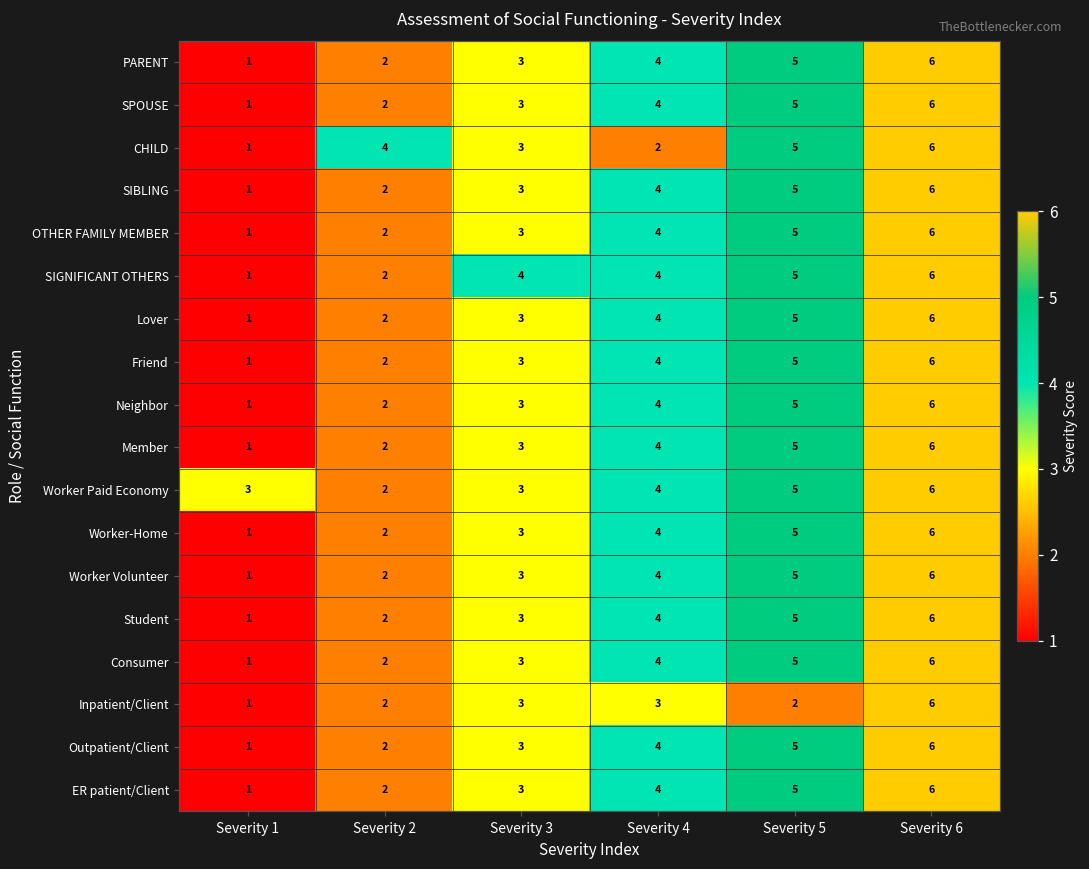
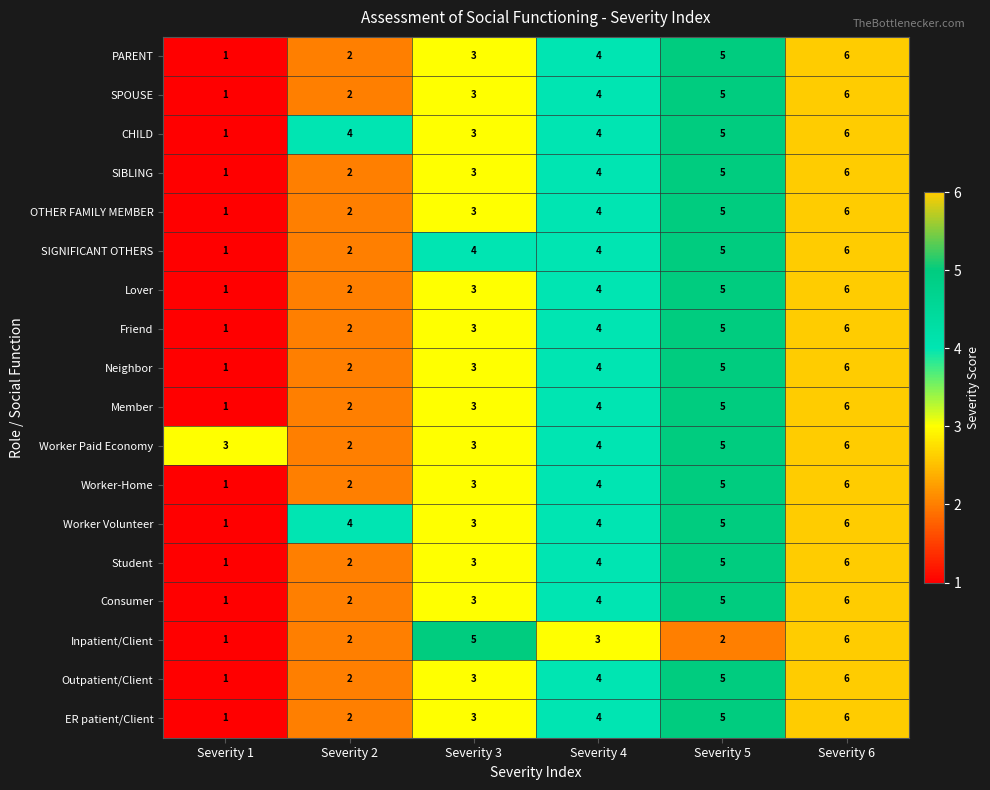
CHILD, Severity 4: 2 -> 4
Worker Volunteer, Severity 2: 2 -> 4
Inpatient/Client, Severity 3: 3 -> 5
